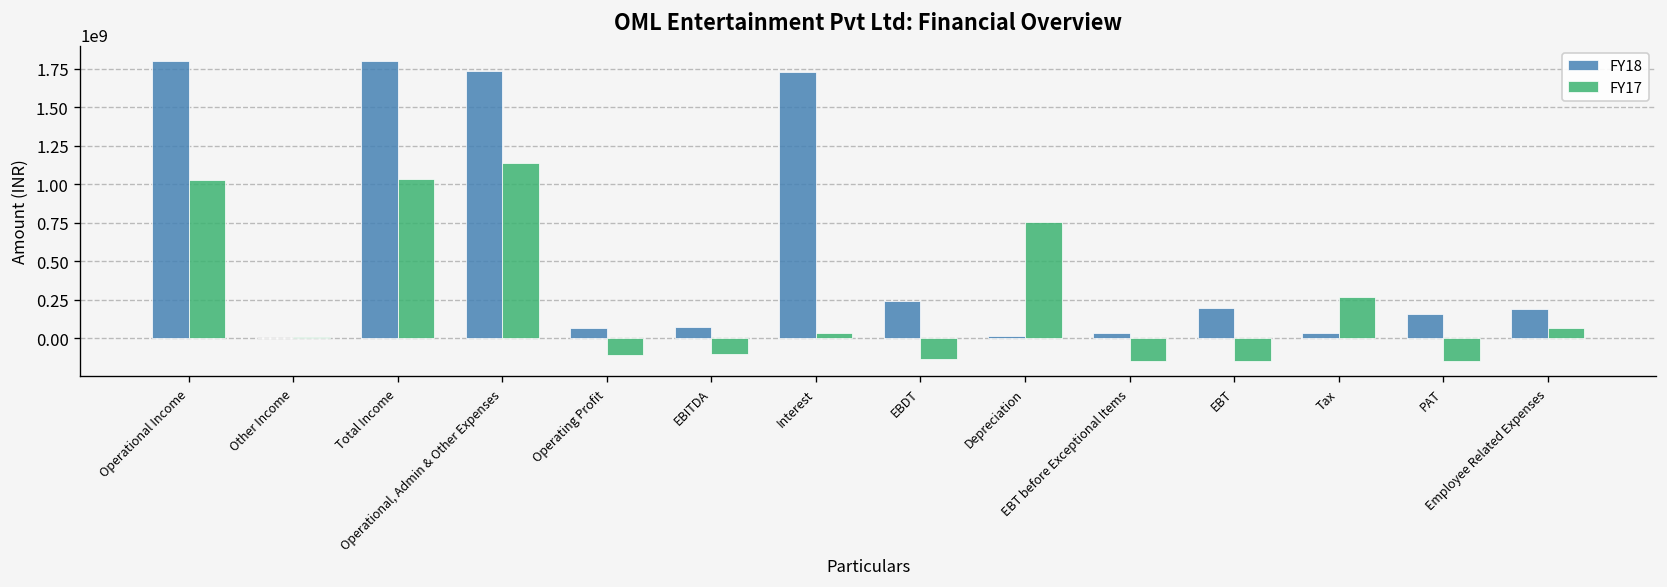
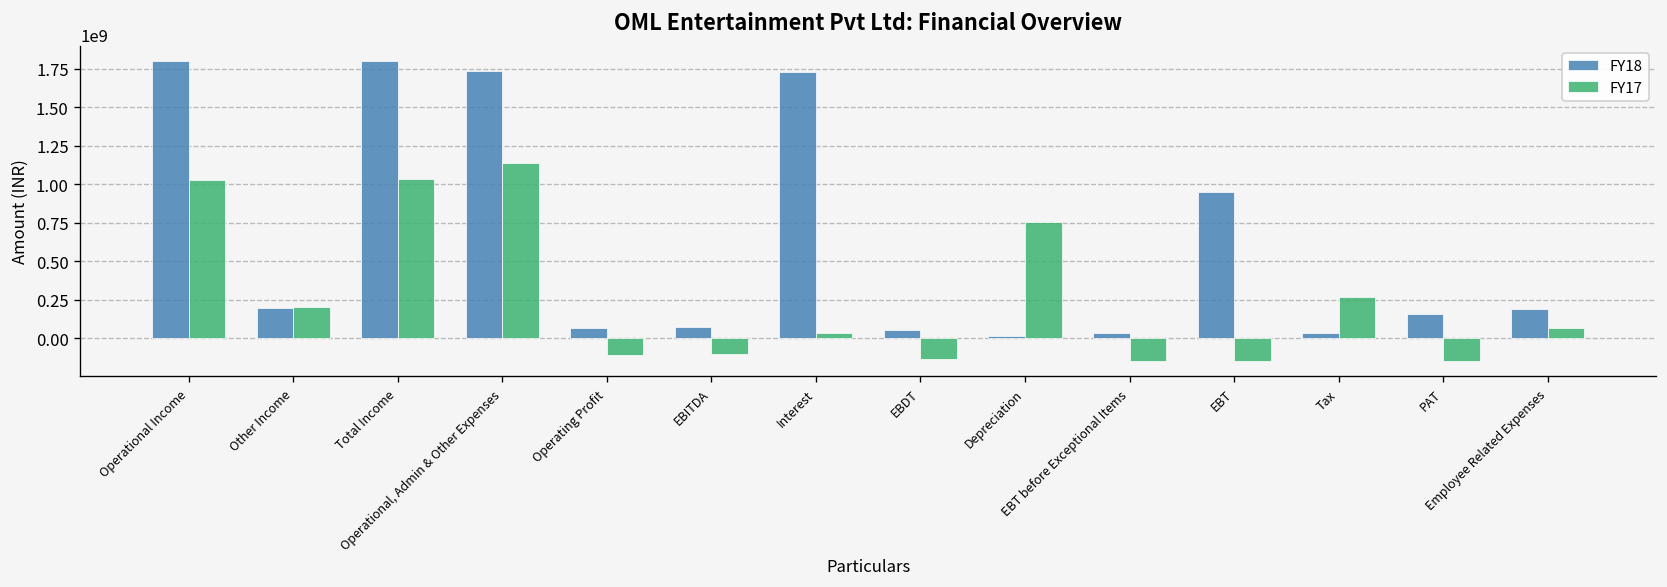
FY18, Other Income: 0 -> 190000000
FY17, Other Income: 10000000 -> 200000000
FY18, EBDT: 240000000 -> 50000000
FY18, EBT: 190000000 -> 950000000
